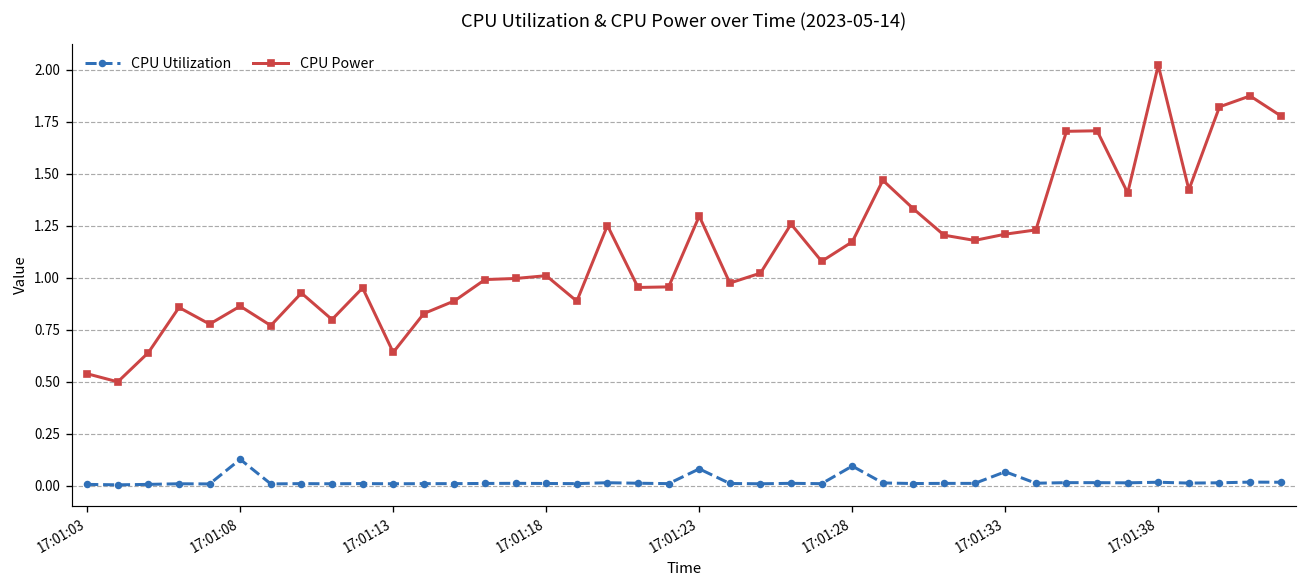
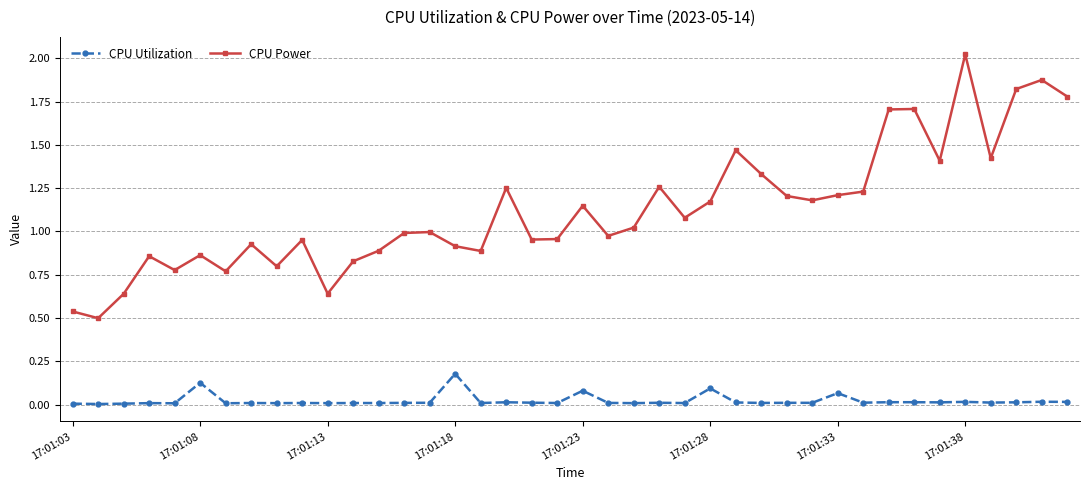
CPU Utilization, 17:01:18: 0.01 -> 0.18
CPU Power, 17:01:18: 1.01 -> 0.92
CPU Power, 17:01:23: 1.30 -> 1.15
